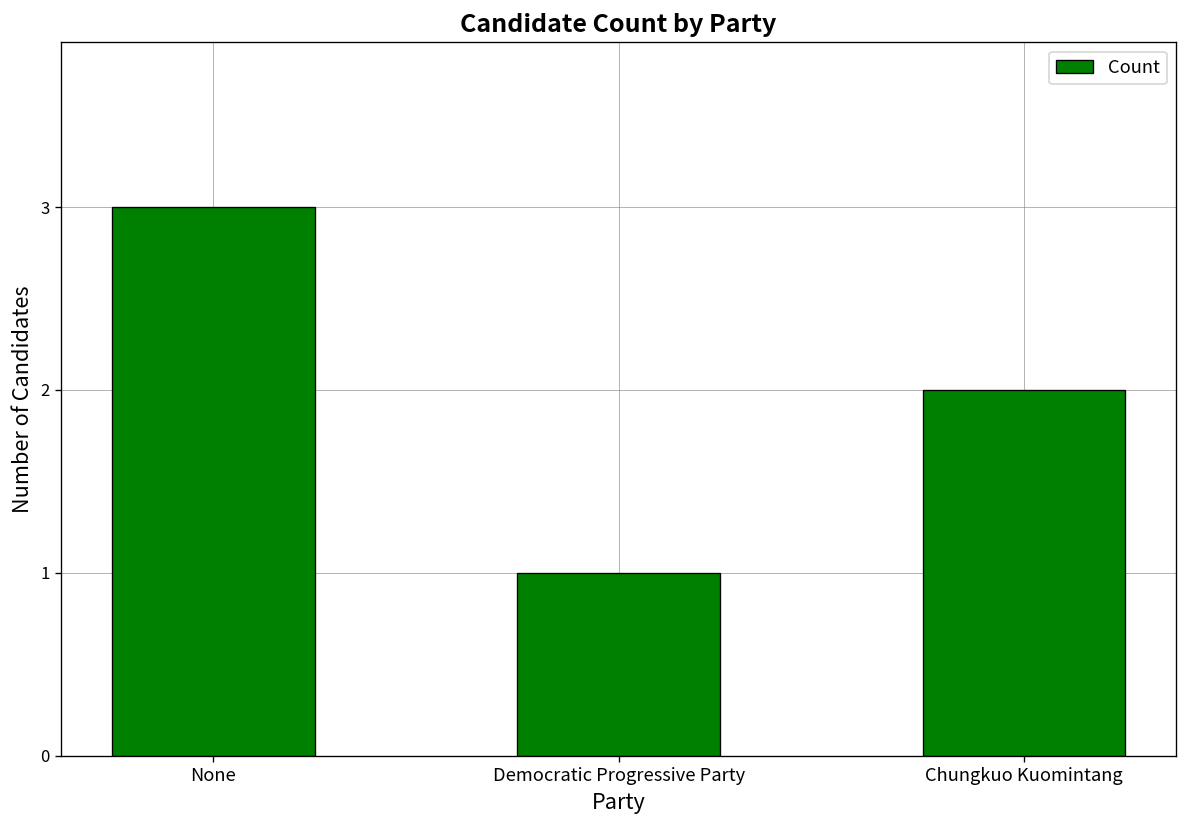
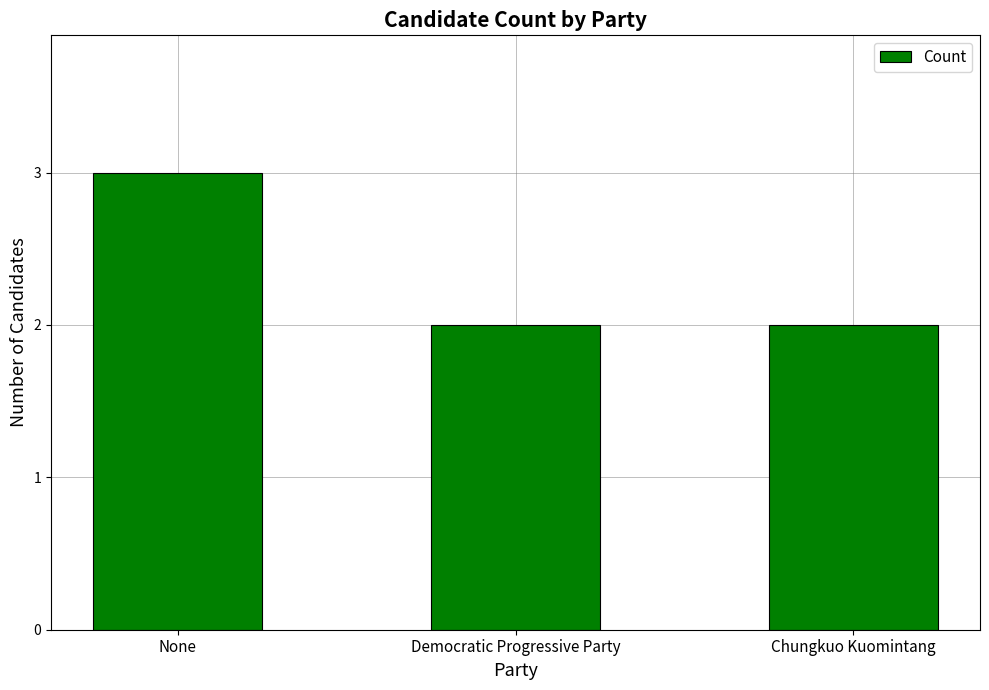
Democratic Progressive Party: 1 -> 2
